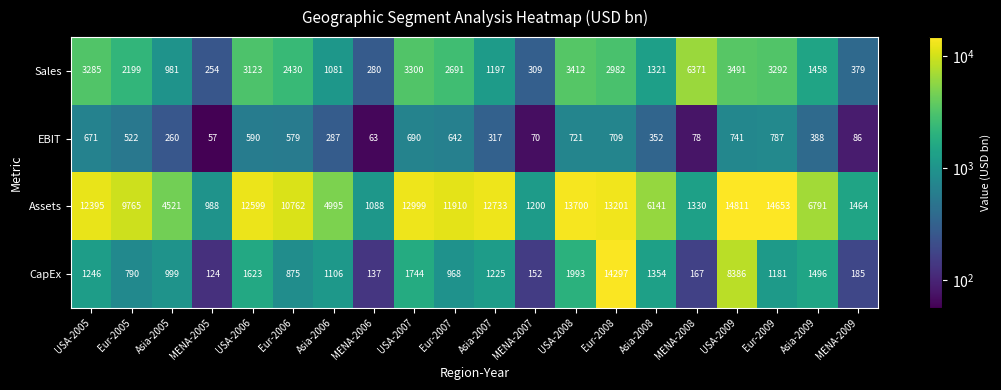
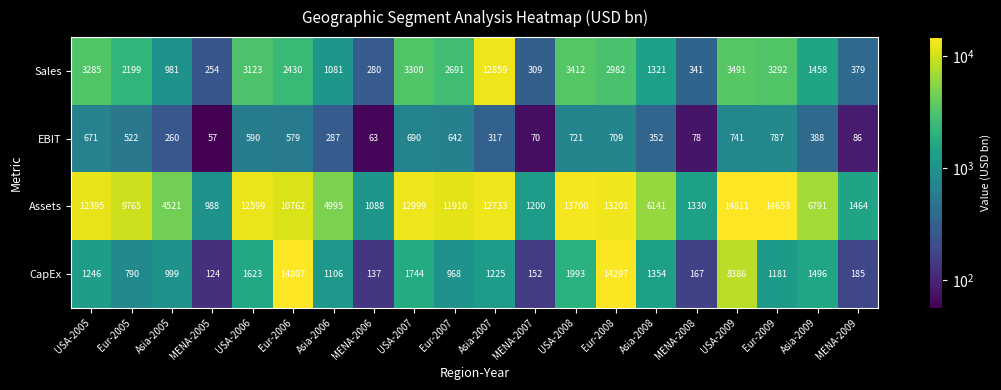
Sales, Asia-2007: 1197 -> 12859
Sales, MENA-2008: 6371 -> 341
CapEx, Eur-2006: 875 -> 14807
